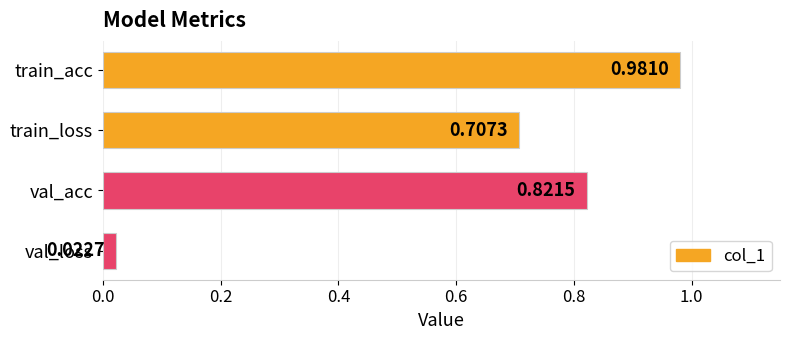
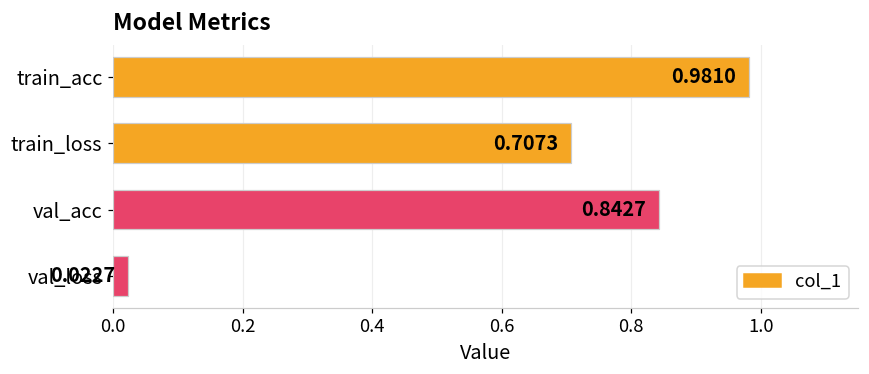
val_acc: 0.8215 -> 0.8427
